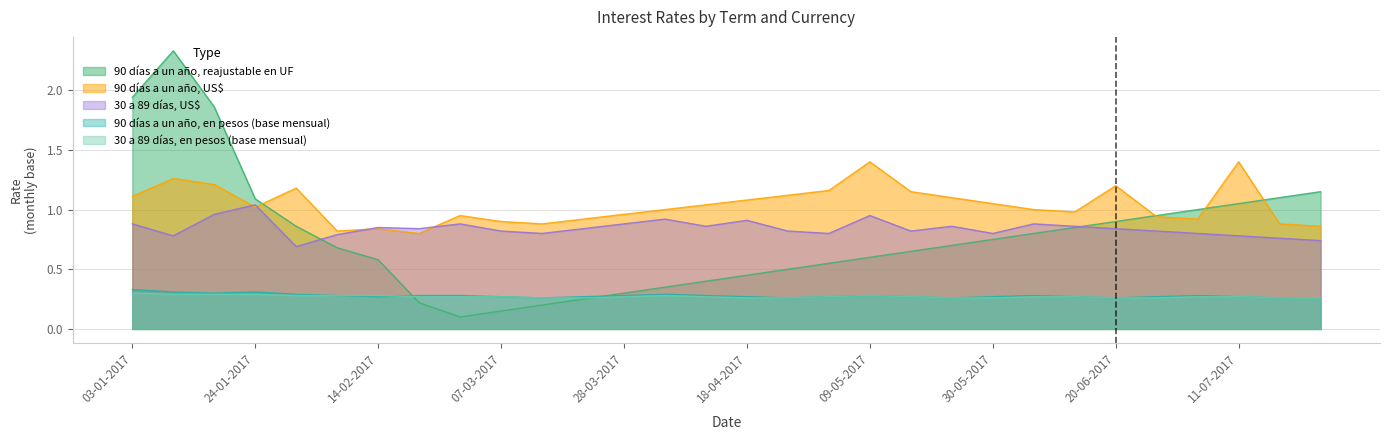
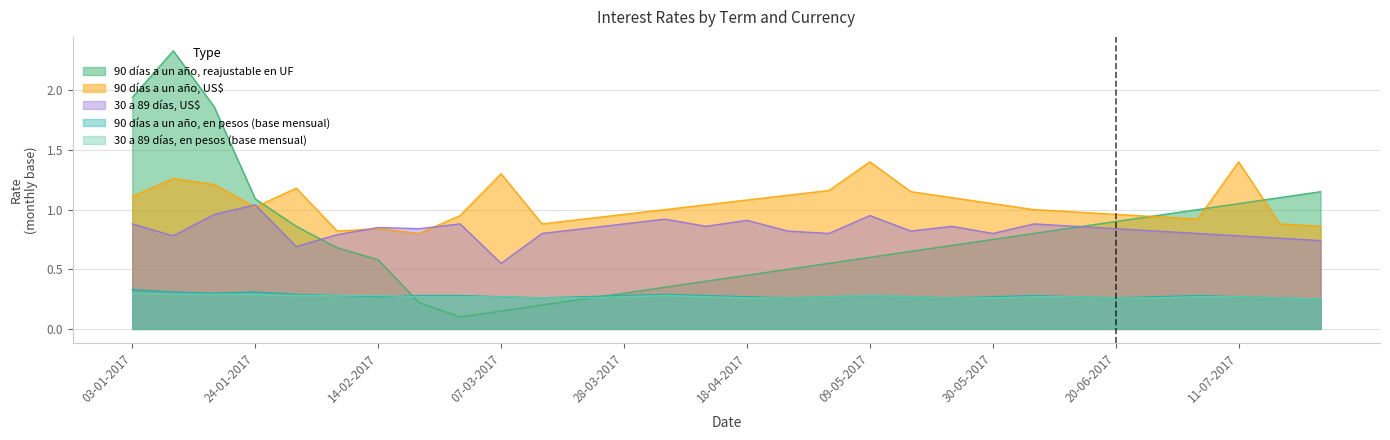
90 días a un año, US$, 07-03-2017: 0.9 -> 1.3
30 a 89 días, US$, 07-03-2017: 0.82 -> 0.55
90 días a un año, US$, 20-06-2017: 1.20 -> 0.96
